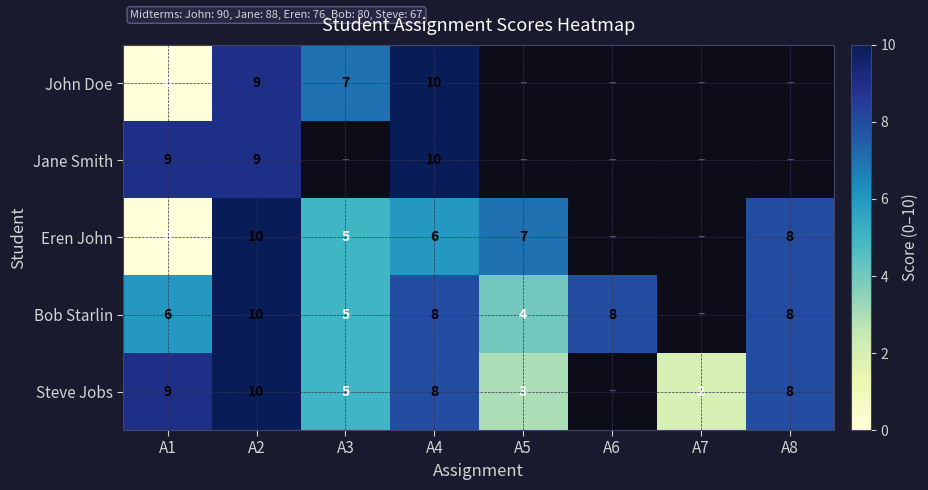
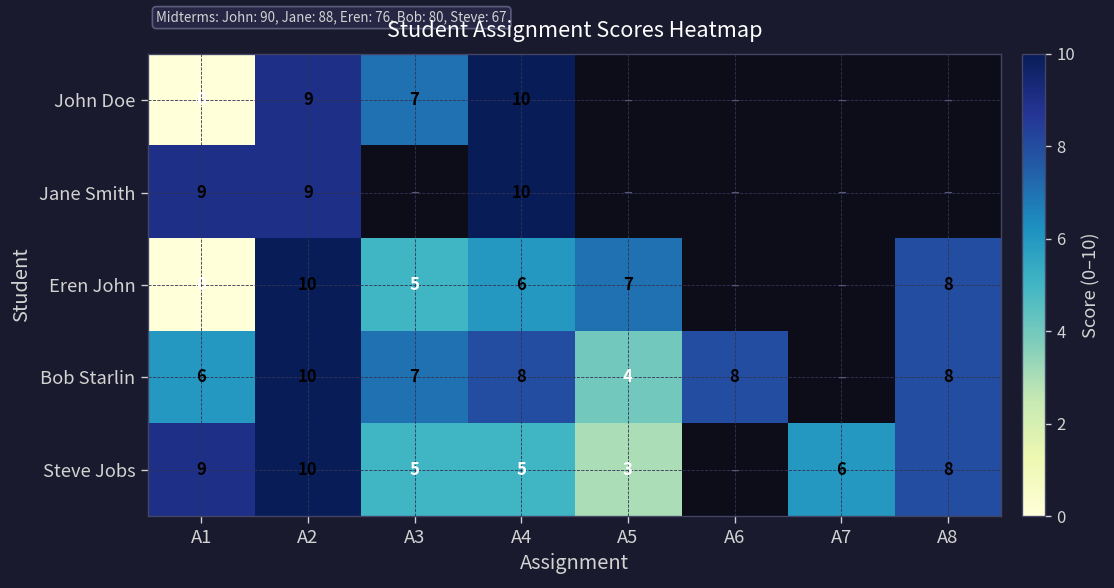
Bob Starlin, A3: 5 -> 7
Steve Jobs, A4: 8 -> 5
Steve Jobs, A7: 2 -> 6
